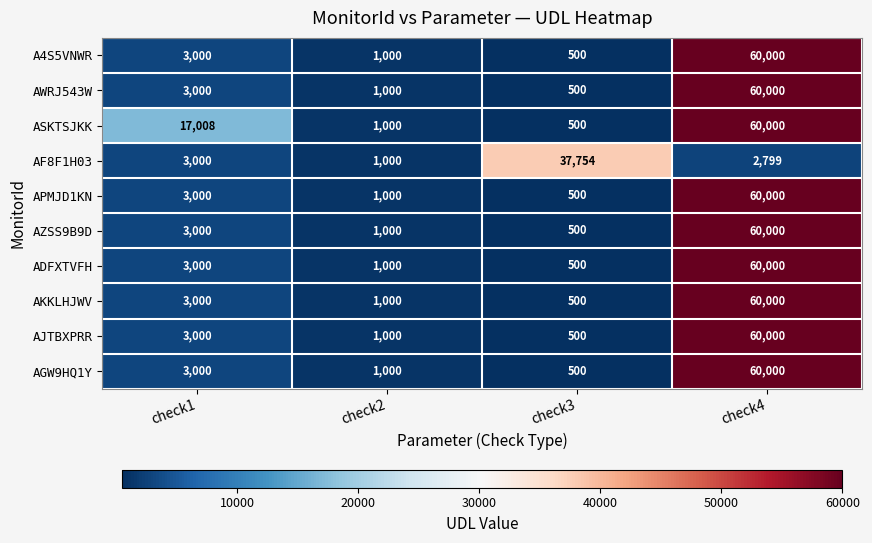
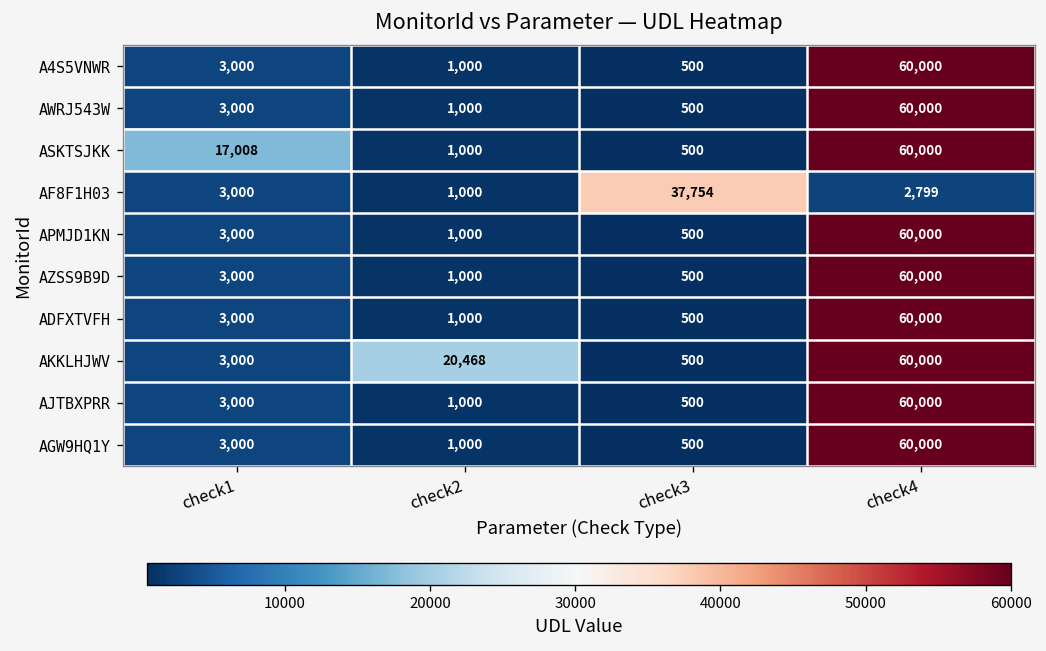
AKKLHJWV, check2: 1,000 -> 20,468
